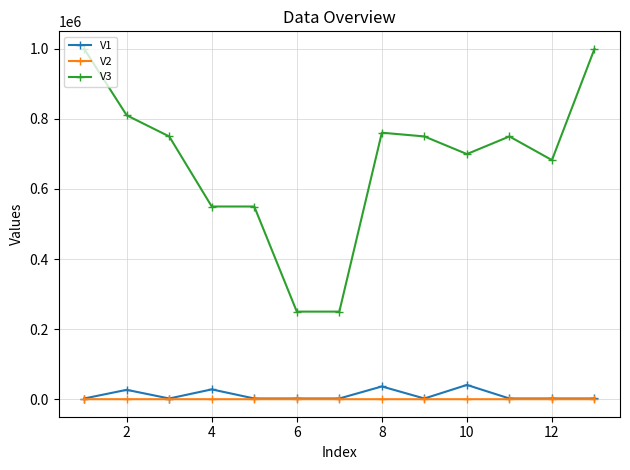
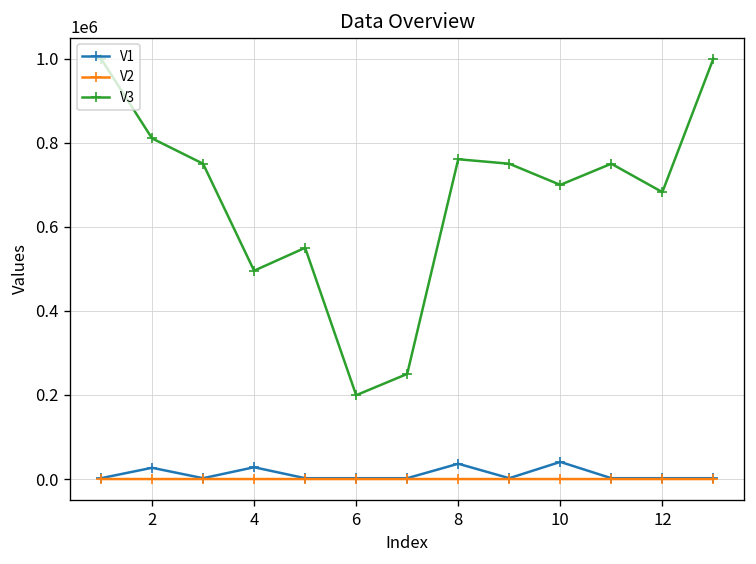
V3, 4: 550000 -> 500000
V3, 6: 250000 -> 200000
